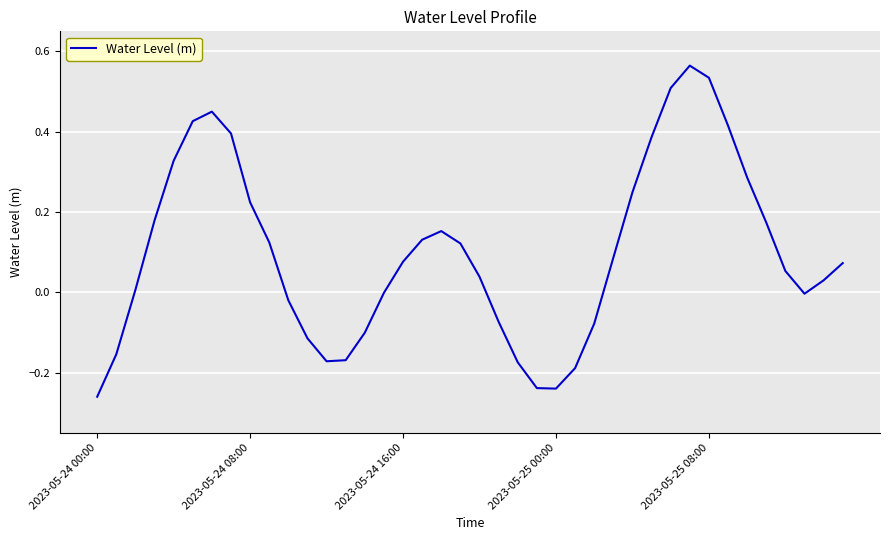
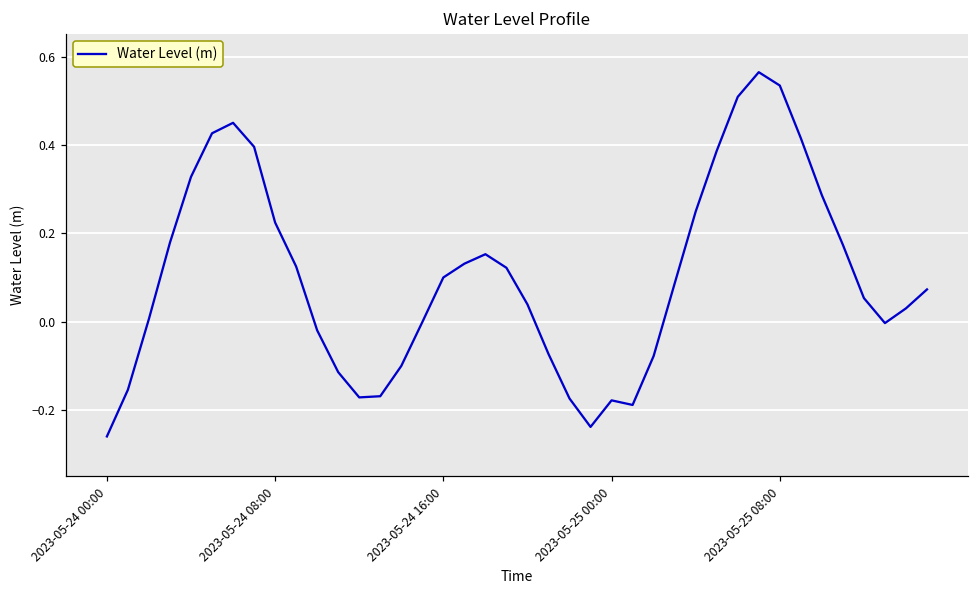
2023-05-24 16:00: 0.08 -> 0.10
2023-05-25 00:00: -0.24 -> -0.18
